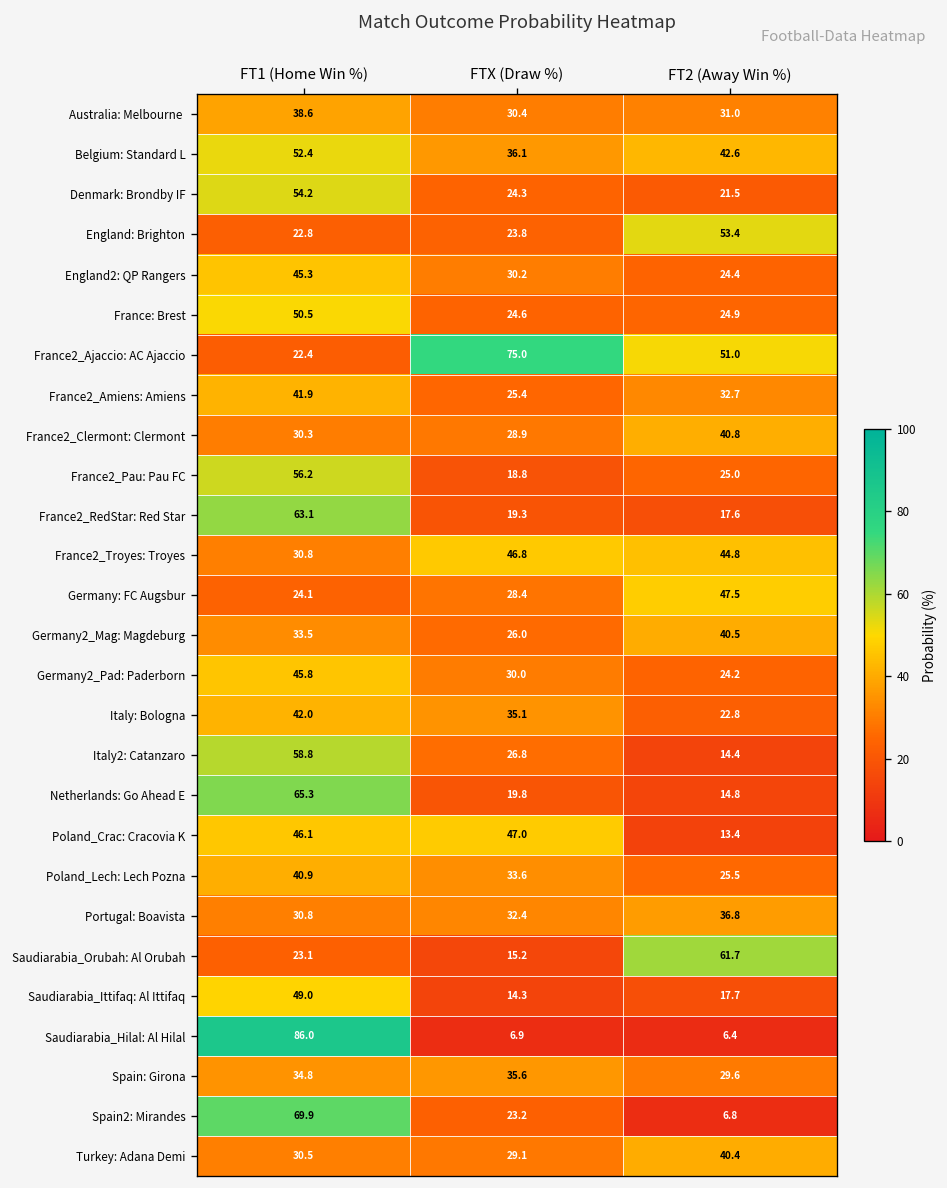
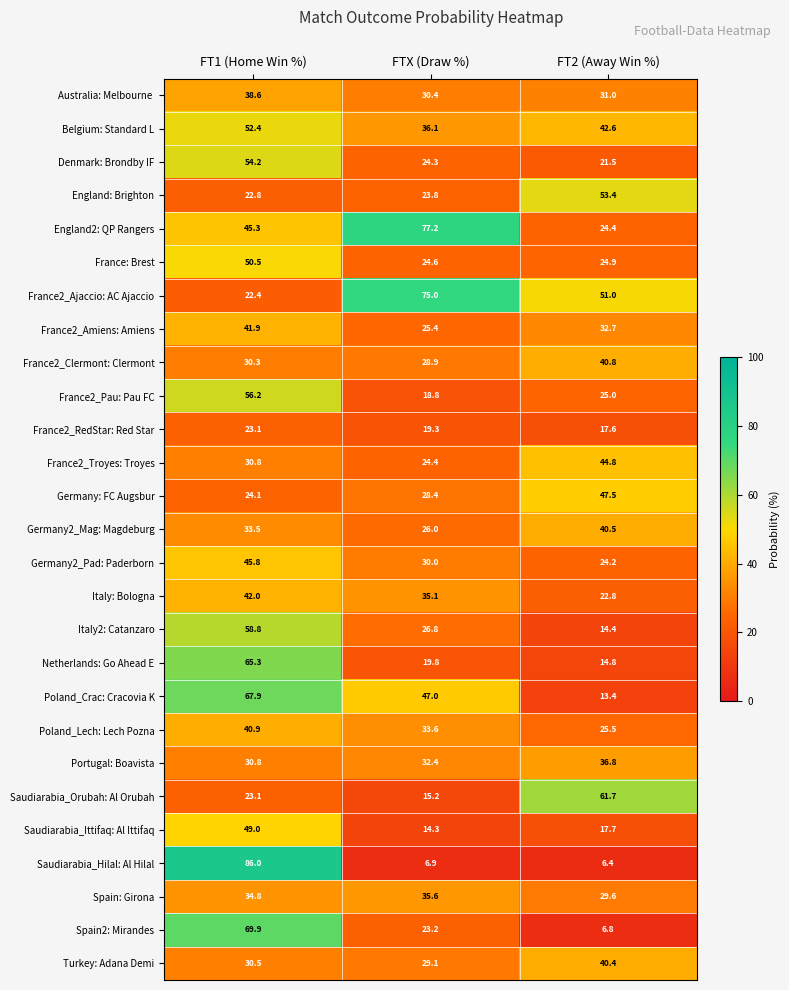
England2: QP Rangers, FTX (Draw %): 30.2 -> 77.2
France2_RedStar: Red Star, FT1 (Home Win %): 63.1 -> 23.1
France2_Troyes: Troyes, FTX (Draw %): 46.8 -> 24.4
Poland_Crac: Cracovia K, FT1 (Home Win %): 46.1 -> 67.9
